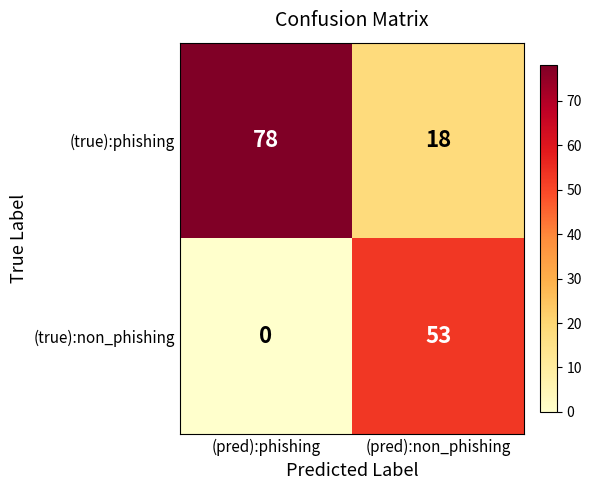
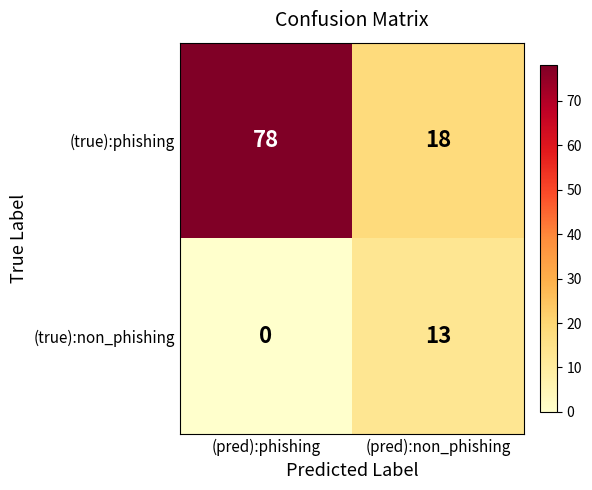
(true):non_phishing, (pred):non_phishing: 53 -> 13
